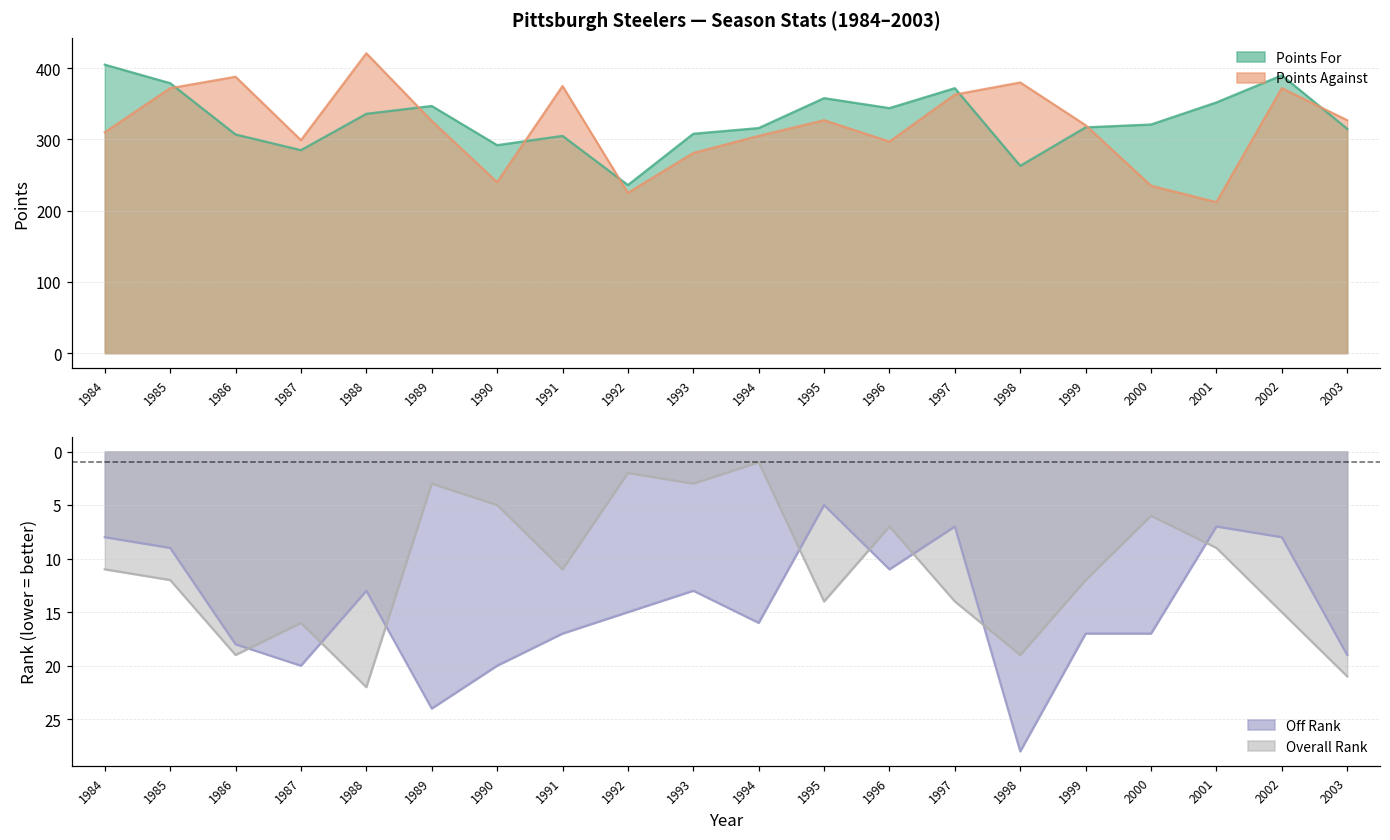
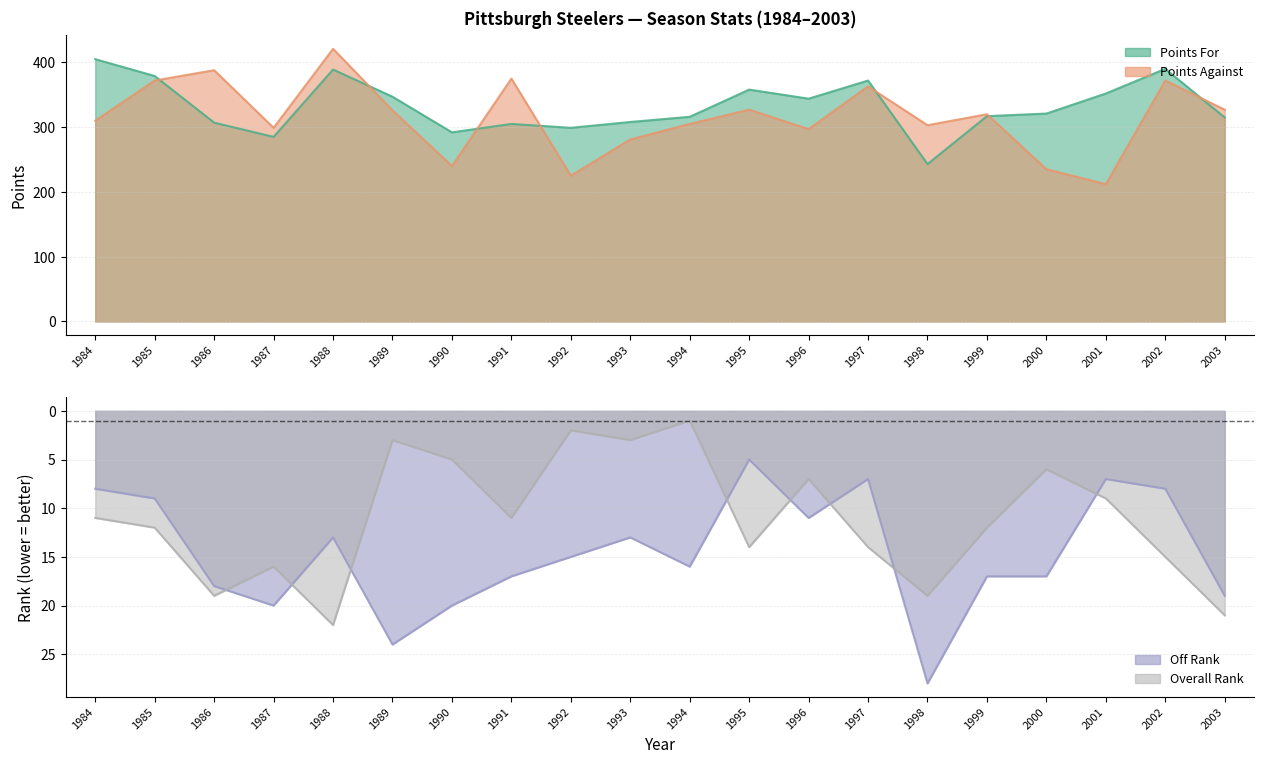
Pittsburgh Steelers — Season Stats (1984–2003), Points For, 1988: 340 -> 390
Pittsburgh Steelers — Season Stats (1984–2003), Points For, 1992: 240 -> 300
Pittsburgh Steelers — Season Stats (1984–2003), Points For, 1998: 260 -> 240
Pittsburgh Steelers — Season Stats (1984–2003), Points Against, 1998: 380 -> 300
